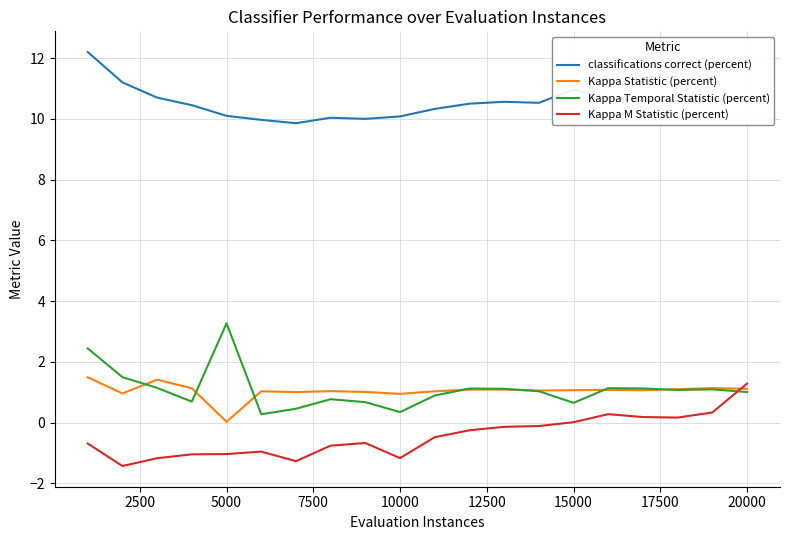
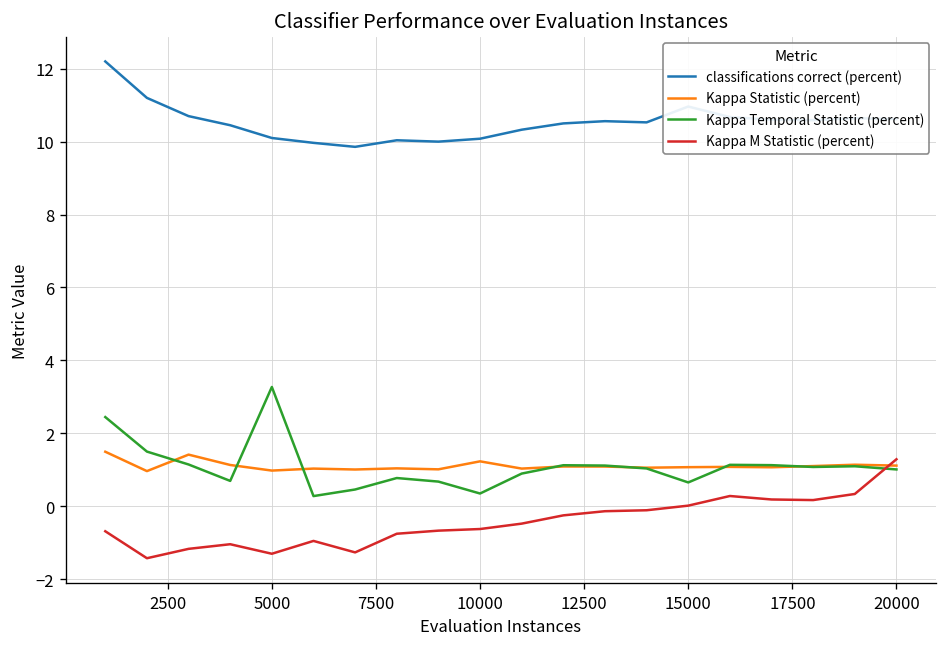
Kappa Statistic (percent), 5000: 0.0 -> 1.0
Kappa M Statistic (percent), 5000: -1.0 -> -1.3
Kappa Statistic (percent), 10000: 0.9 -> 1.2
Kappa M Statistic (percent), 10000: -1.2 -> -0.6
